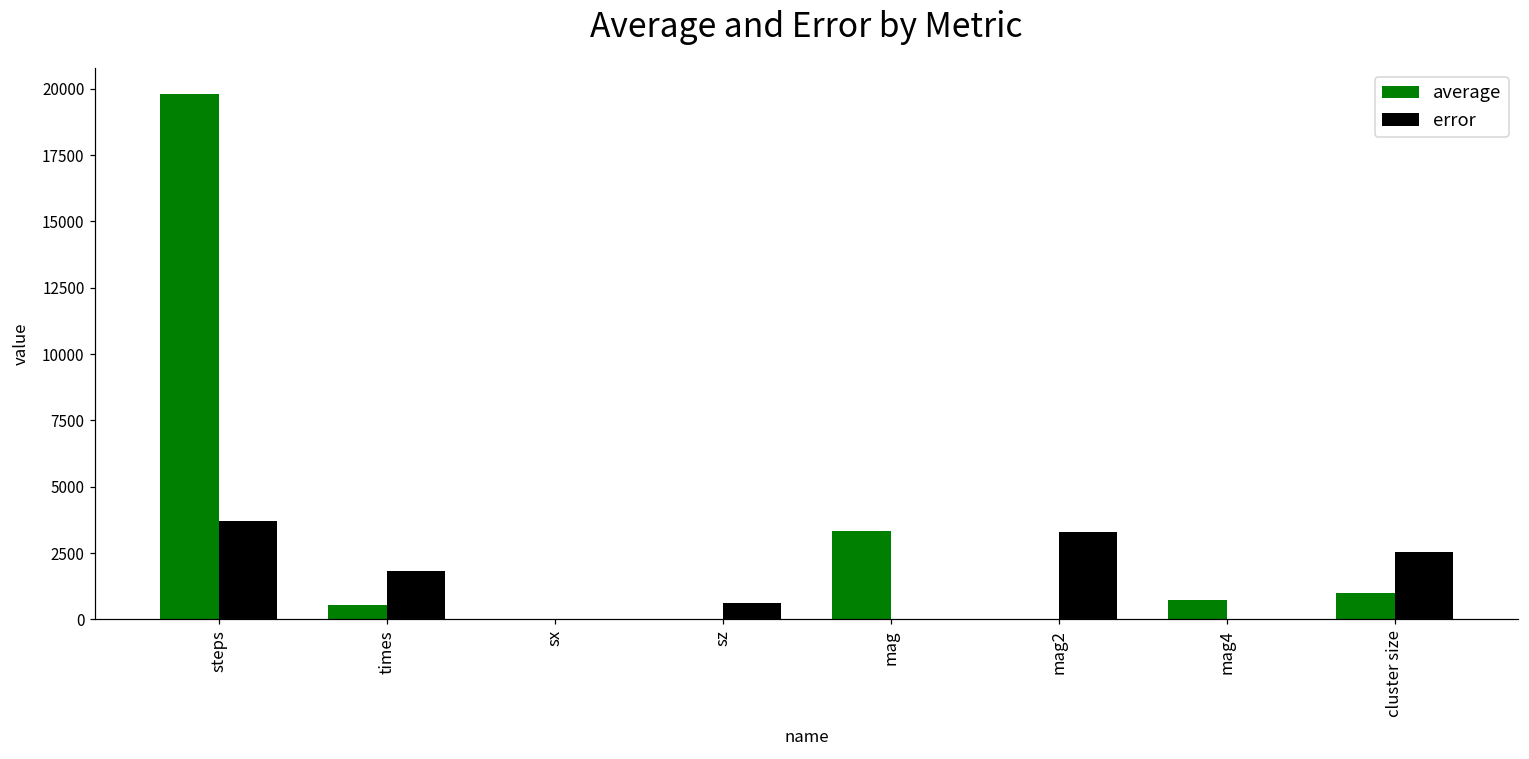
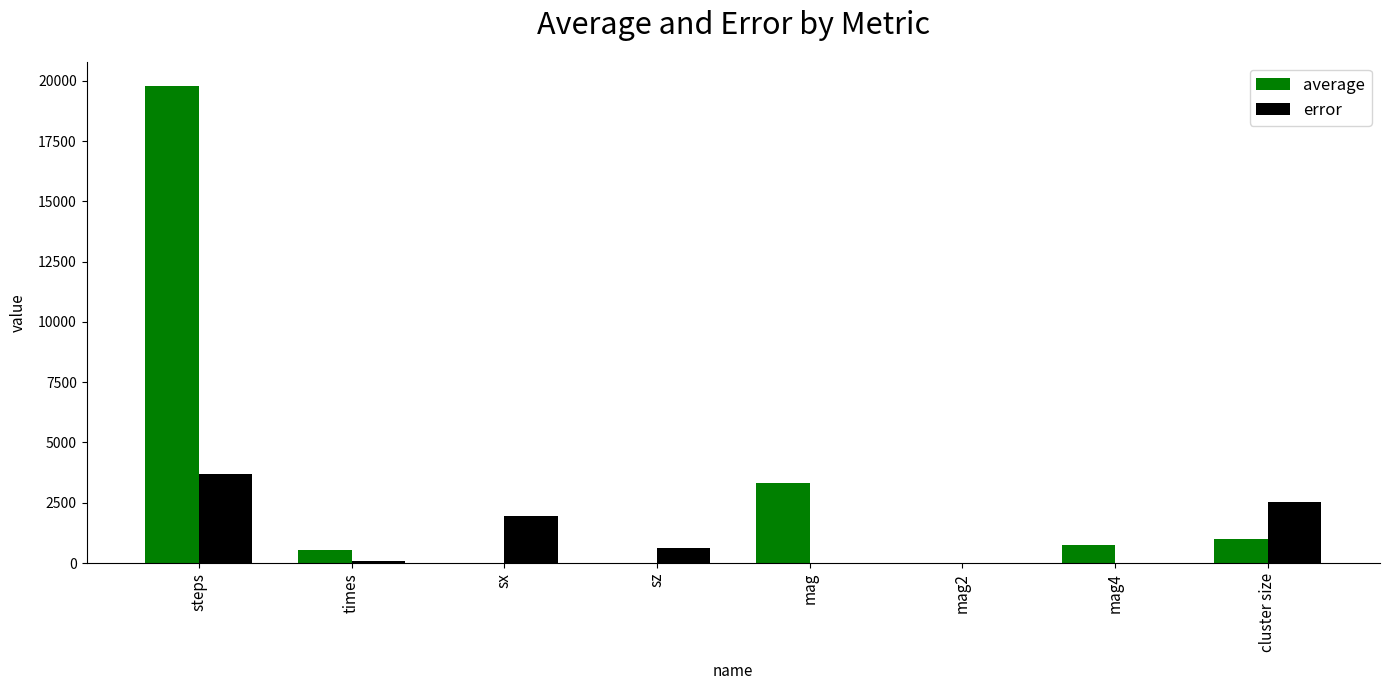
error, times: 1800 -> 100
error, sx: 0 -> 2000
error, mag2: 3300 -> 0
